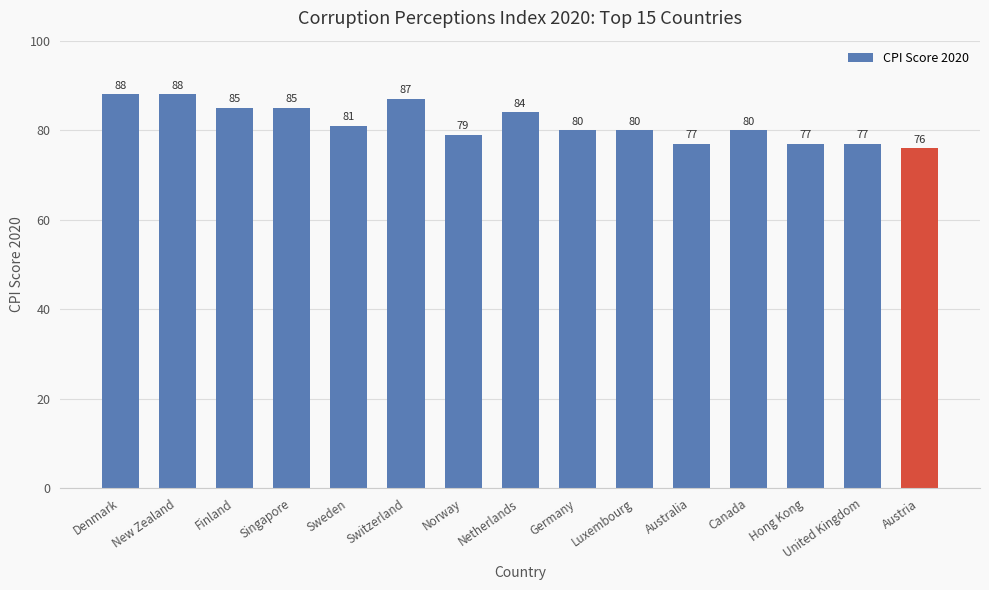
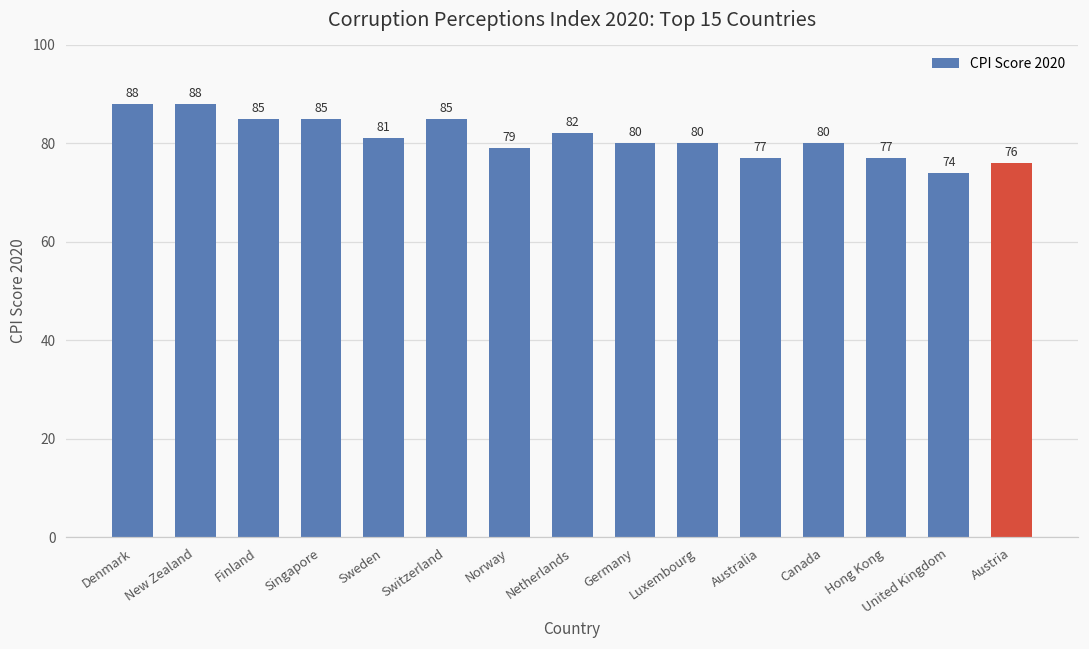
Switzerland: 87 -> 85
Netherlands: 84 -> 82
United Kingdom: 77 -> 74
